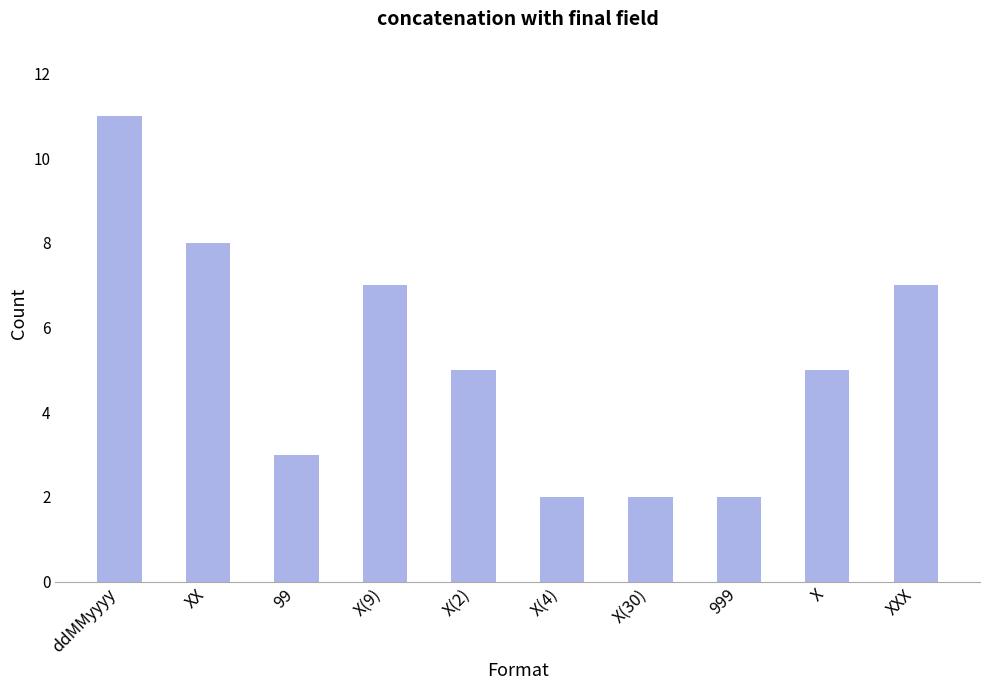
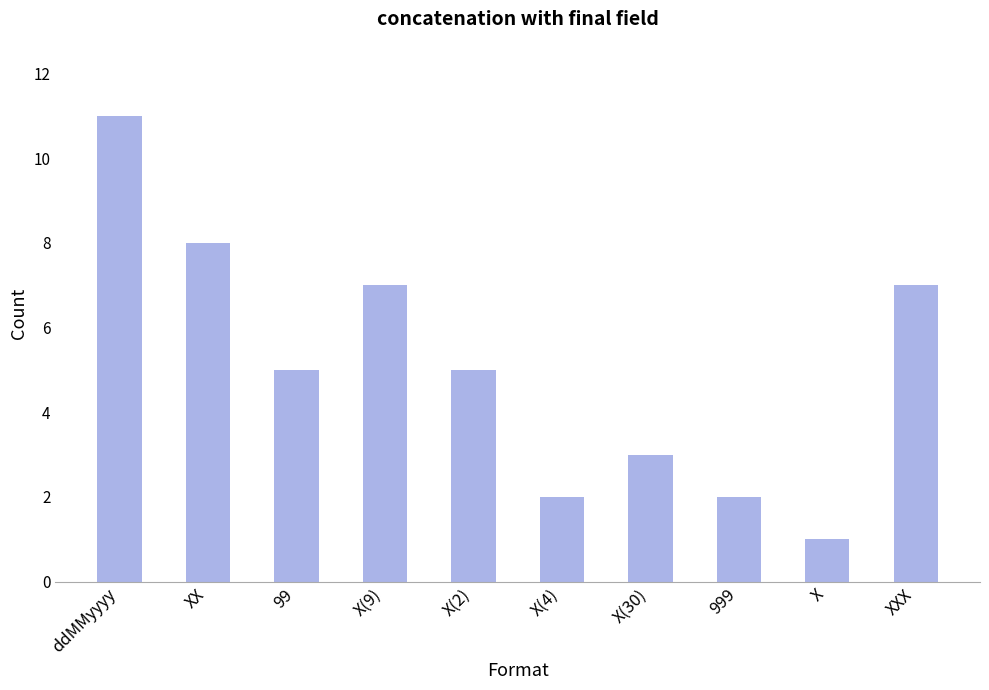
99: 3 -> 5
X(30): 2 -> 3
X: 5 -> 1
